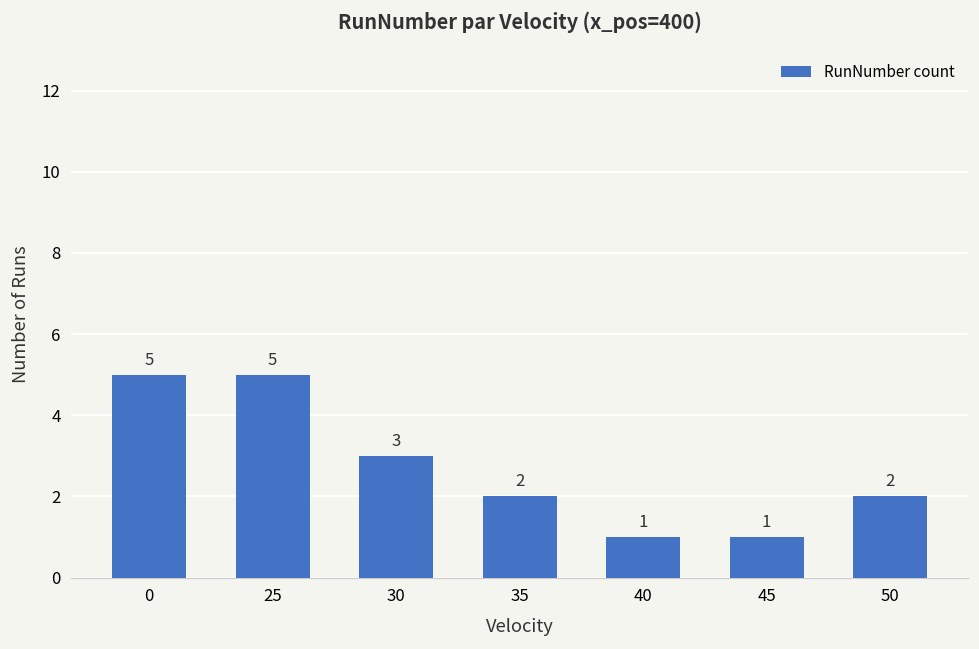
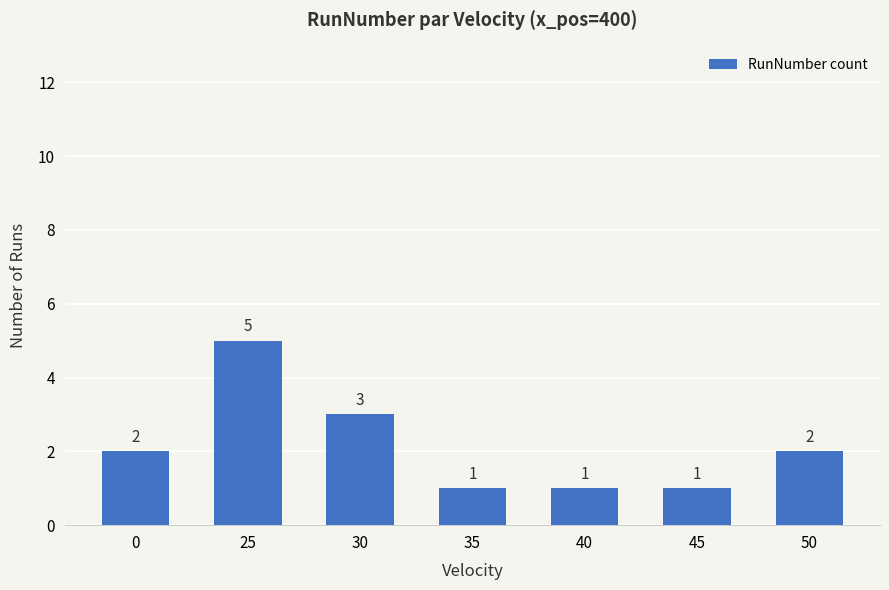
0: 5 -> 2
35: 2 -> 1
